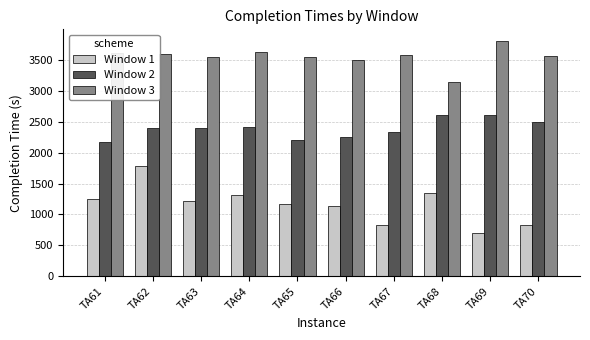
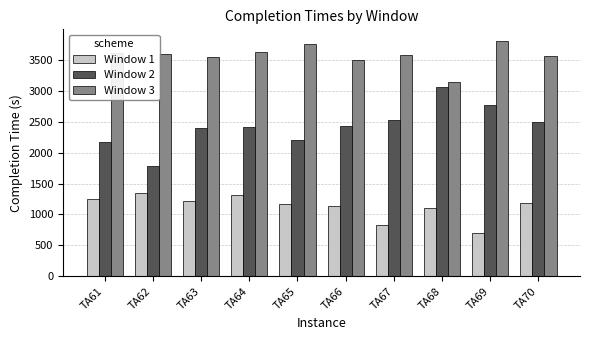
Window 1, TA62: 1800 -> 1300
Window 2, TA62: 2400 -> 1800
Window 3, TA65: 3600 -> 3800
Window 2, TA66: 2300 -> 2400
Window 2, TA67: 2300 -> 2500
Window 1, TA68: 1300 -> 1100
Window 2, TA68: 2600 -> 3100
Window 2, TA69: 2600 -> 2800
Window 1, TA70: 800 -> 1200
